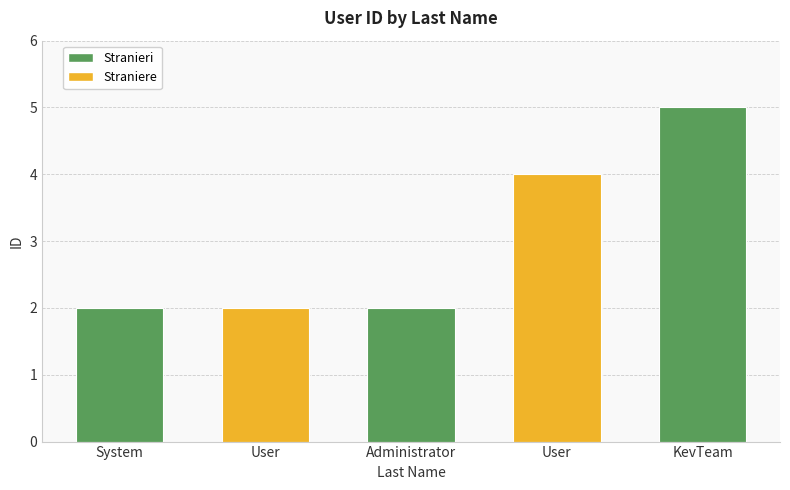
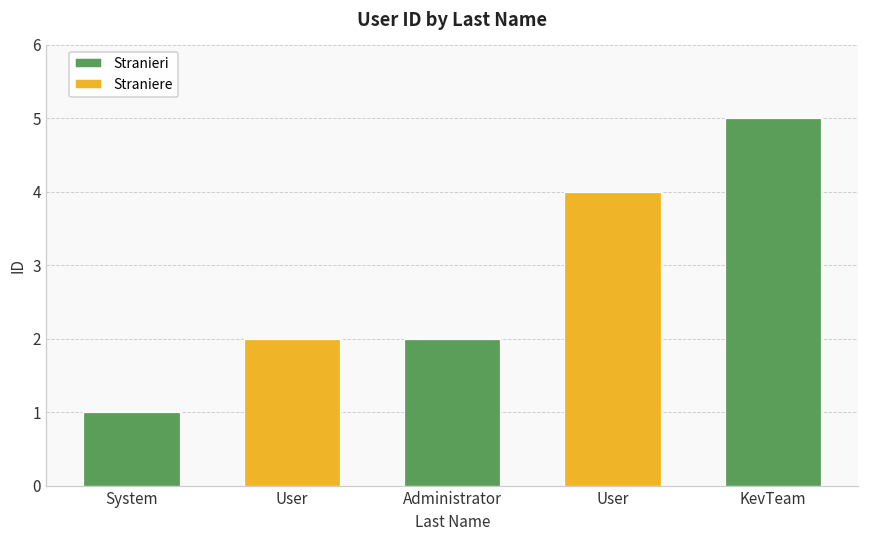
System: 2 -> 1
